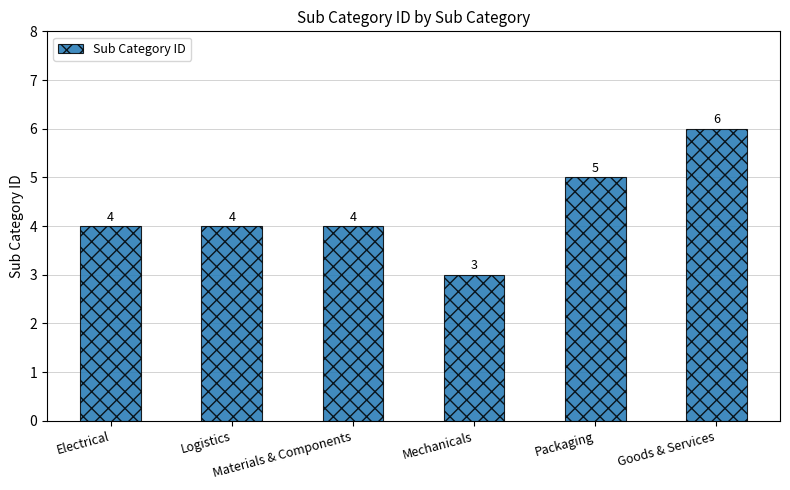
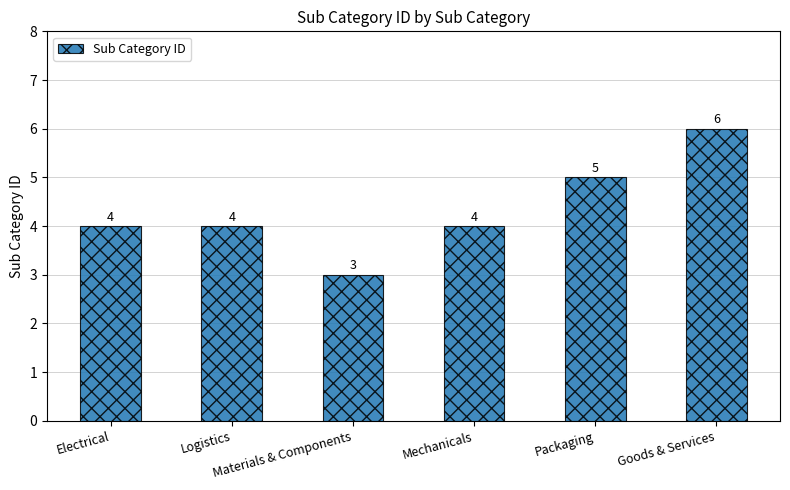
Materials & Components: 4 -> 3
Mechanicals: 3 -> 4
